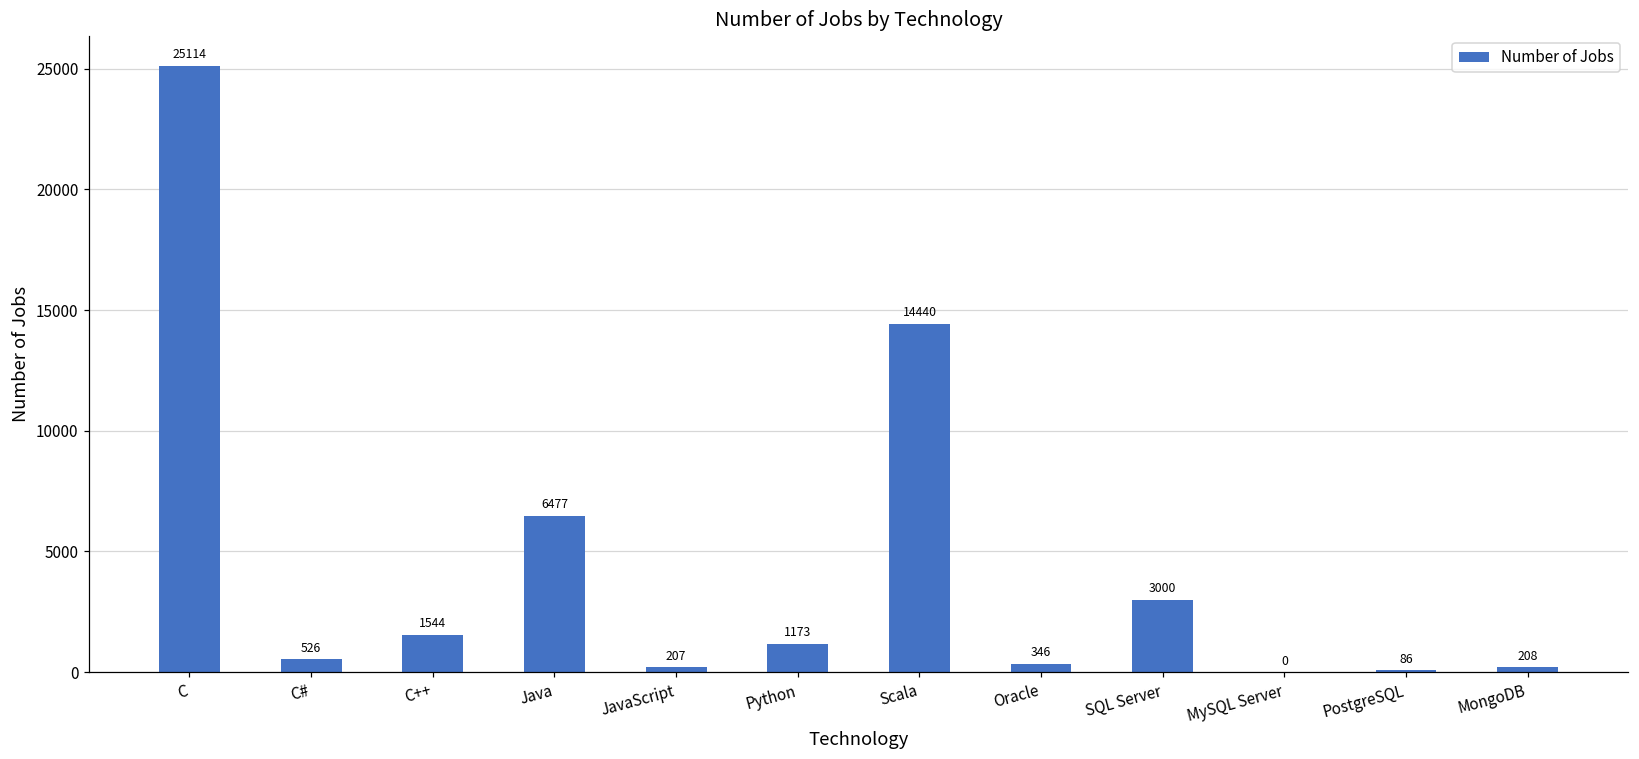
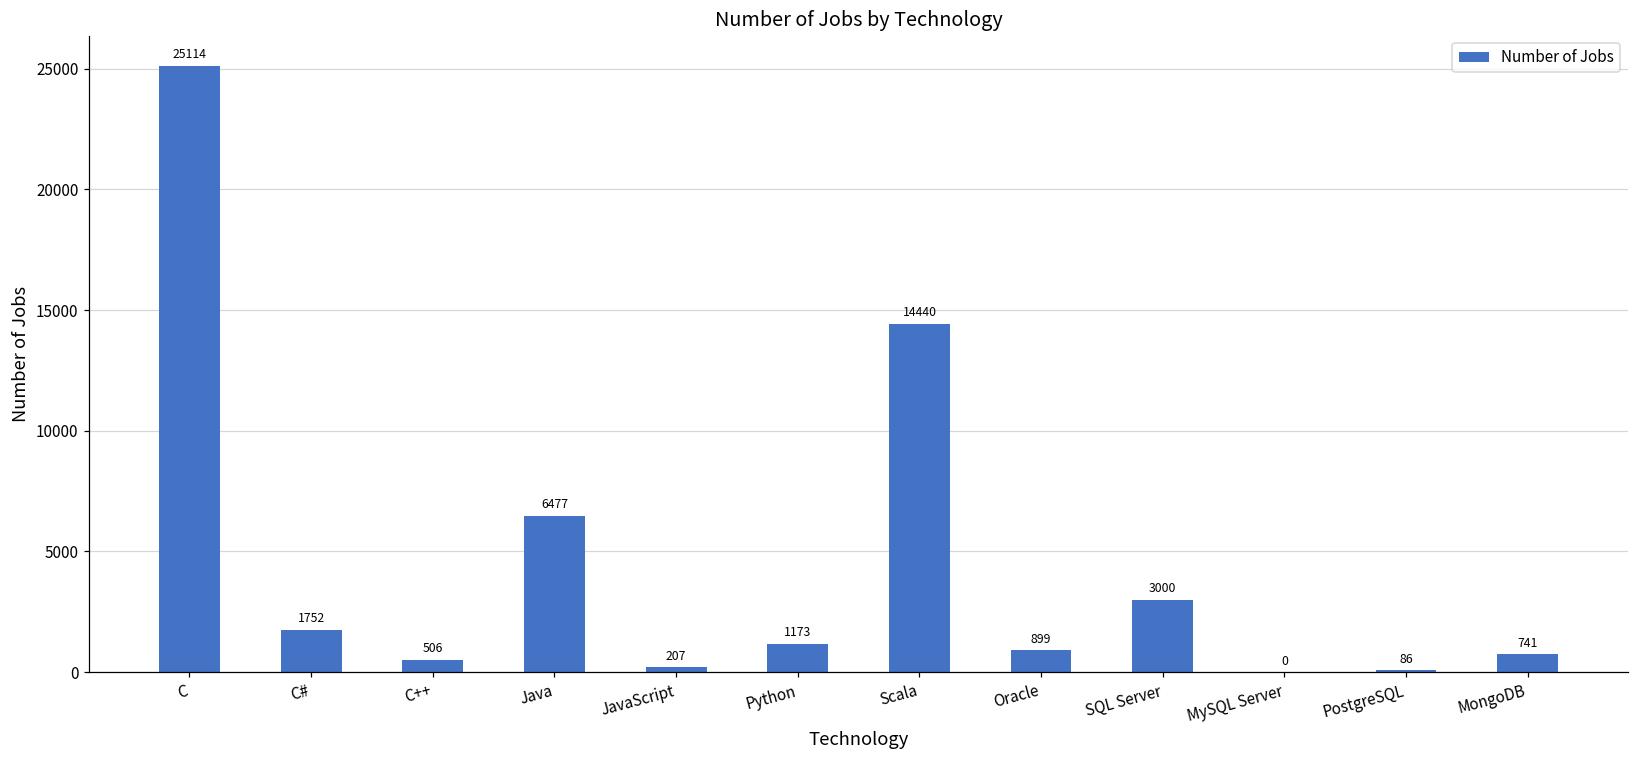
C#: 526 -> 1752
C++: 1544 -> 506
Oracle: 346 -> 899
MongoDB: 208 -> 741
